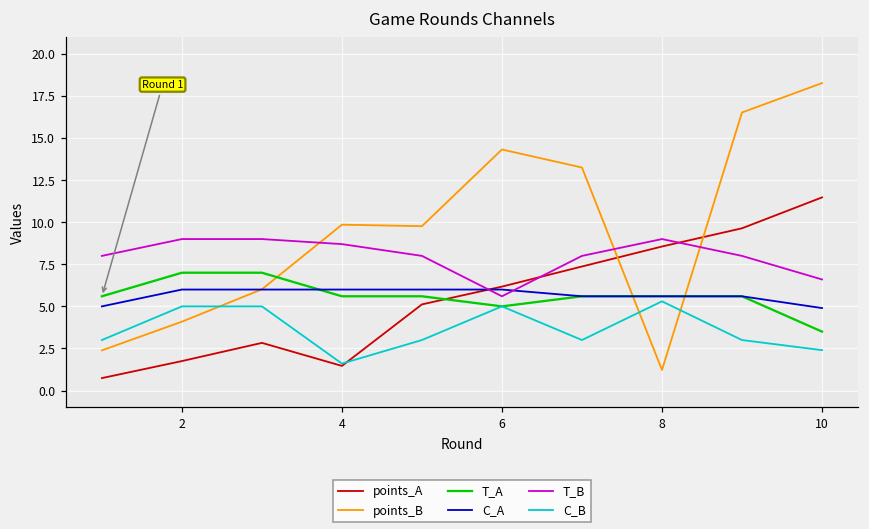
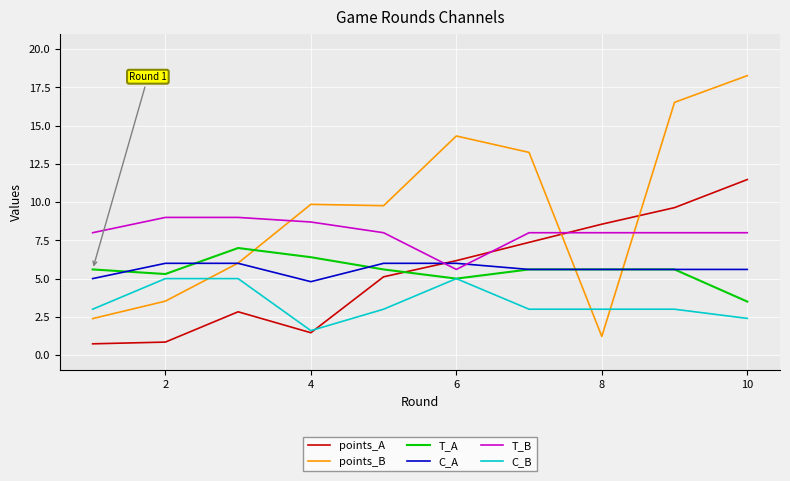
points_A, 2: 1.7 -> 0.9
points_B, 2: 4.1 -> 3.5
T_A, 2: 7.0 -> 5.3
T_A, 4: 5.6 -> 6.4
C_A, 4: 6.0 -> 4.8
T_B, 8: 9 -> 8
C_B, 8: 5.3 -> 3.0
C_A, 10: 4.9 -> 5.6
T_B, 10: 6.6 -> 8.0
